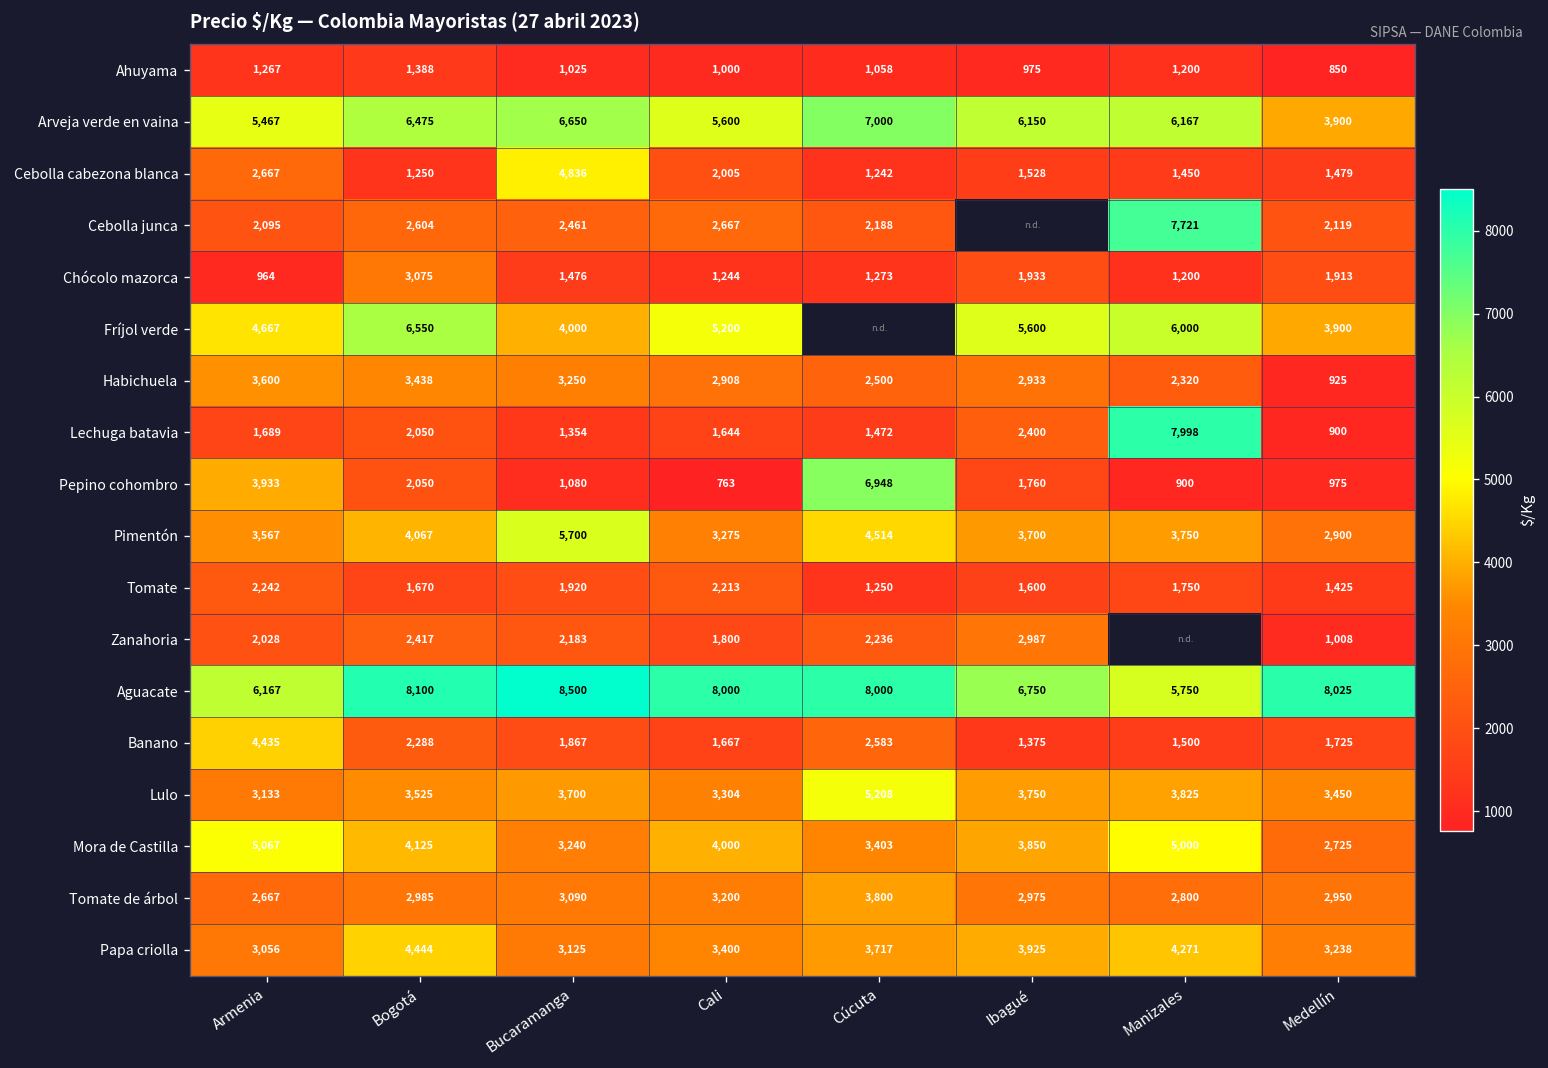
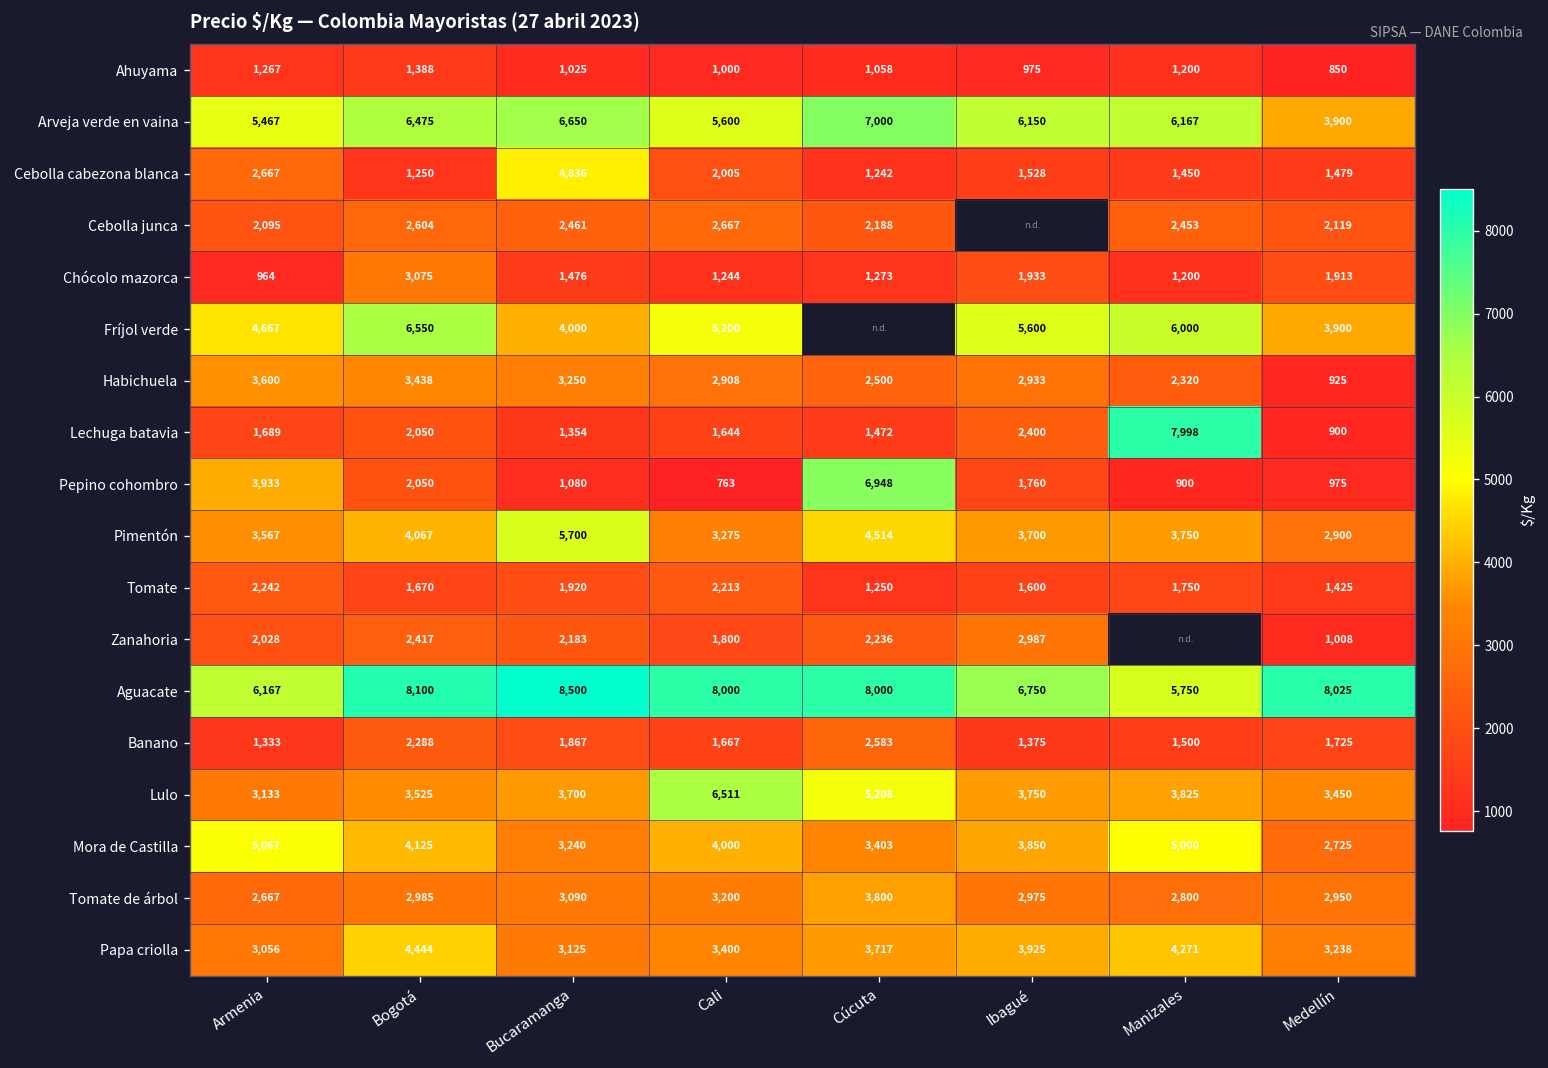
Cebolla junca, Manizales: 7,721 -> 2,453
Banano, Armenia: 4,435 -> 1,333
Lulo, Cali: 3,304 -> 6,511
